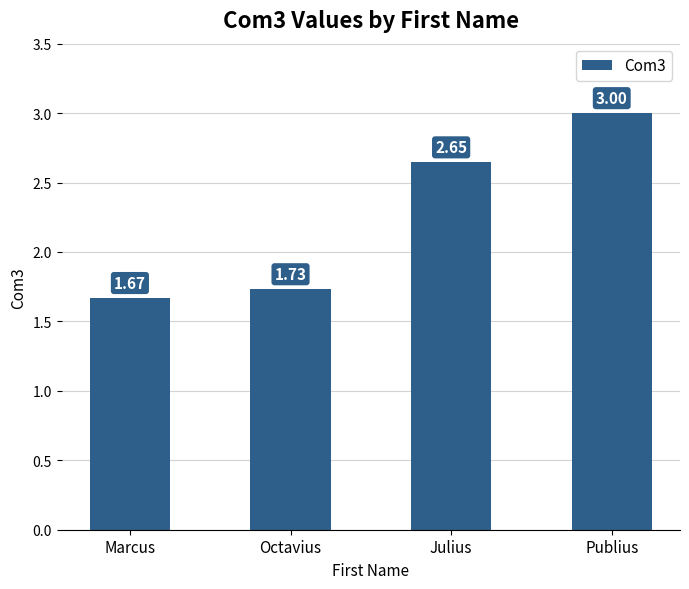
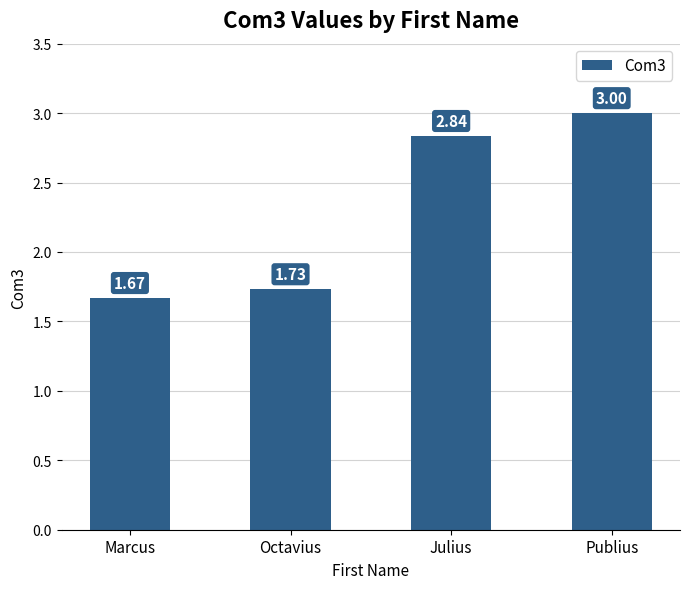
Julius: 2.65 -> 2.84
